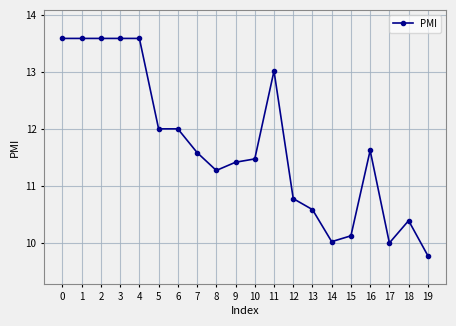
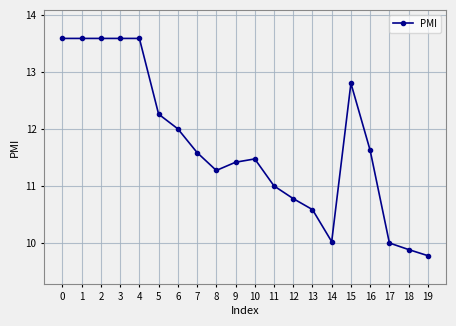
5: 12.0 -> 12.3
11: 13.0 -> 11.0
15: 10.1 -> 12.8
18: 10.4 -> 9.9
